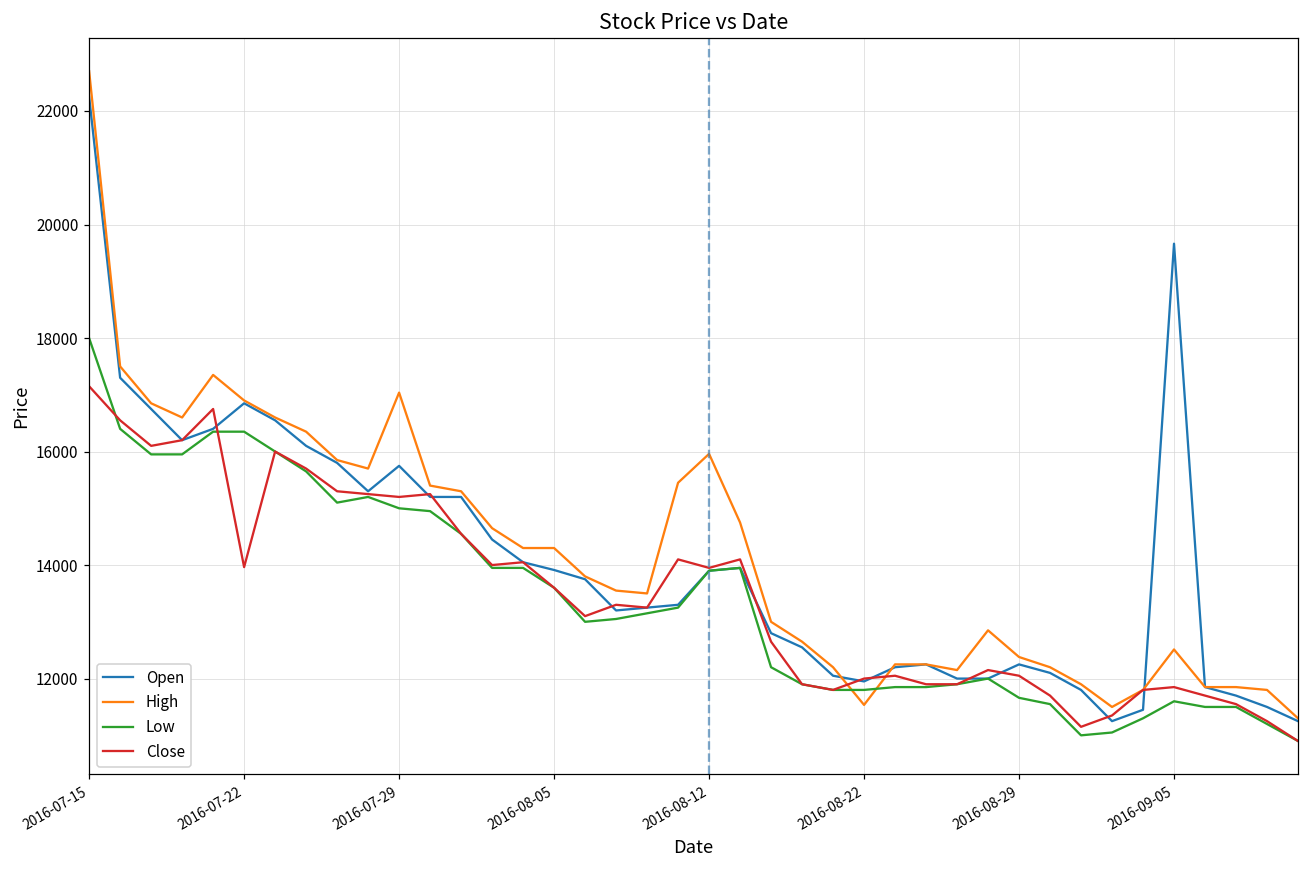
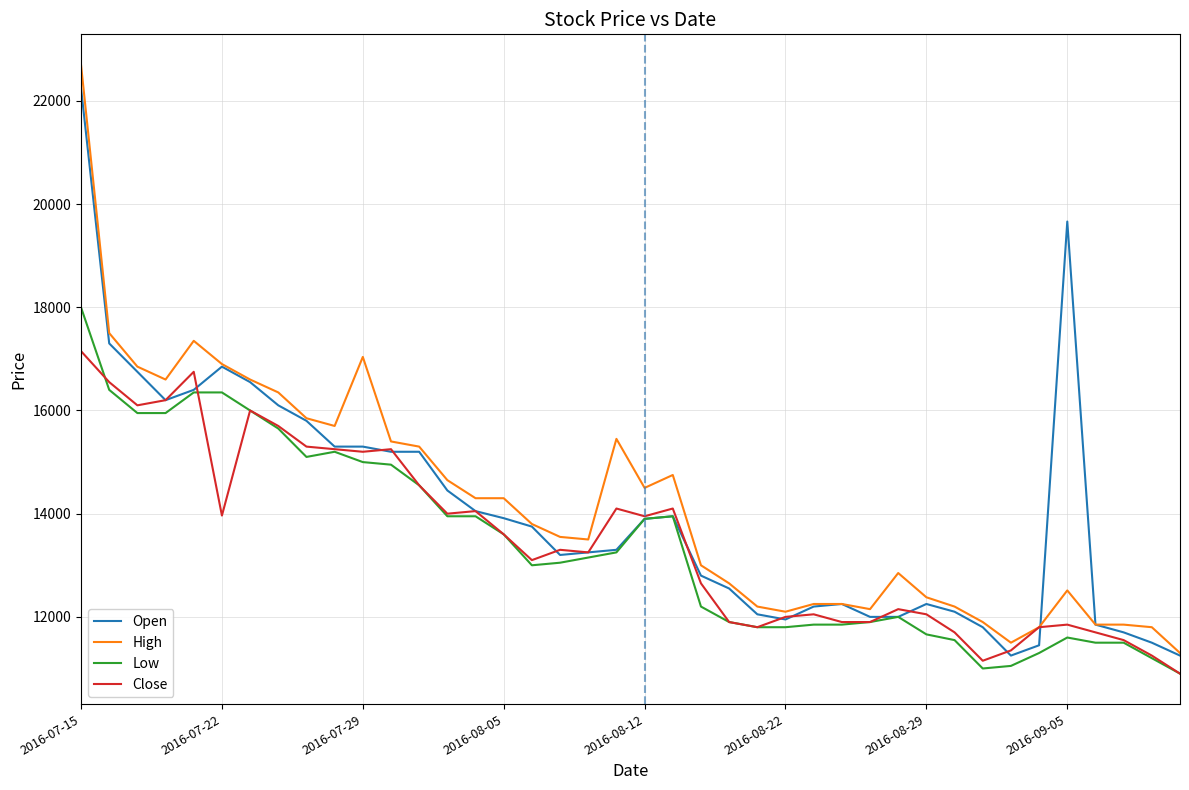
Open, 2016-07-29: 15700 -> 15300
High, 2016-08-12: 16000 -> 14500
High, 2016-08-22: 11500 -> 12100
